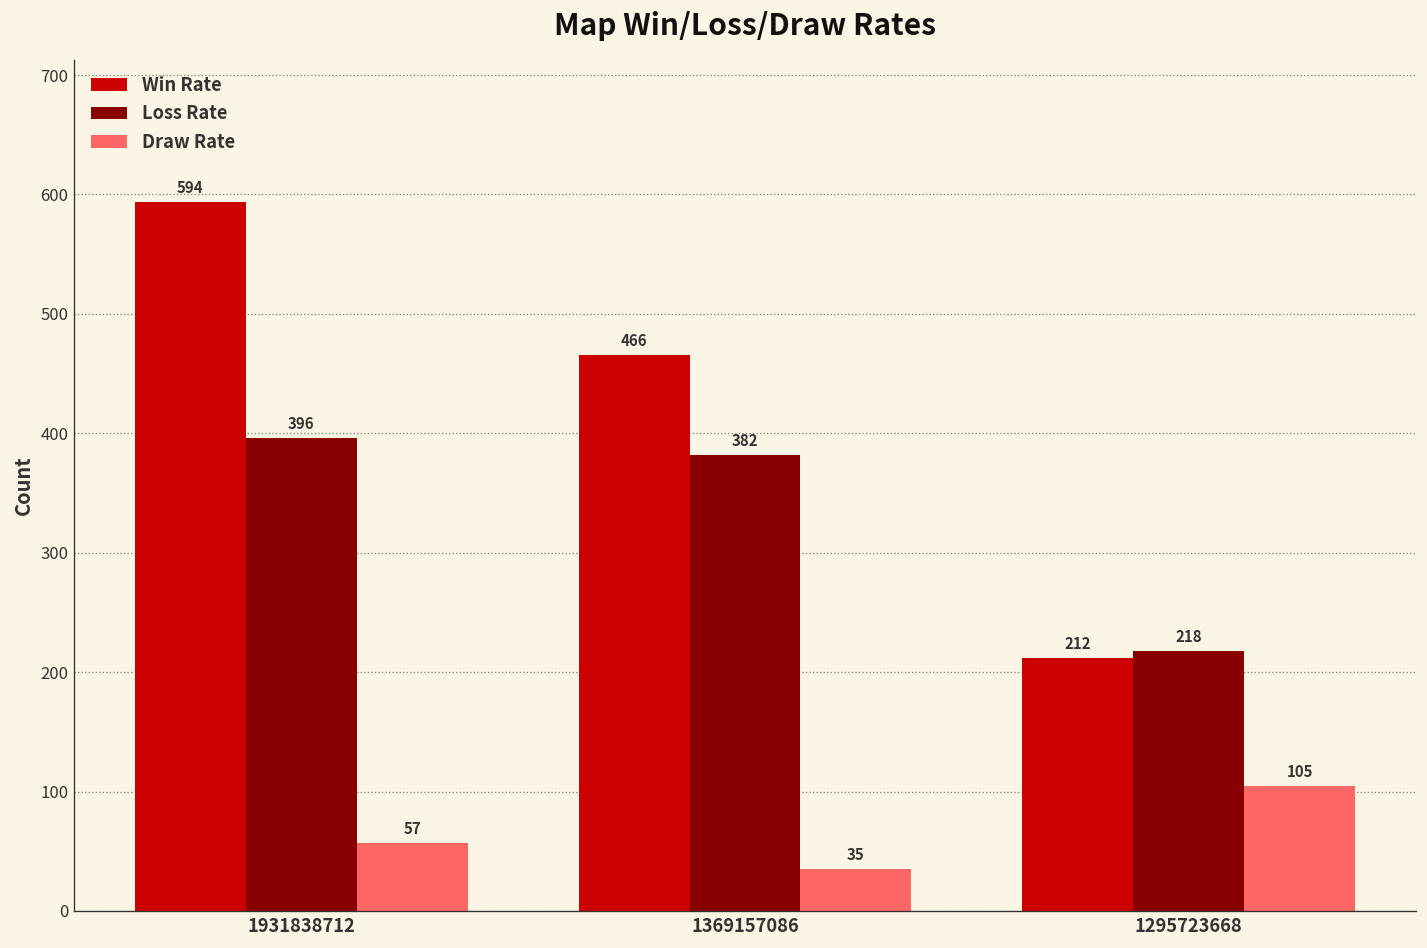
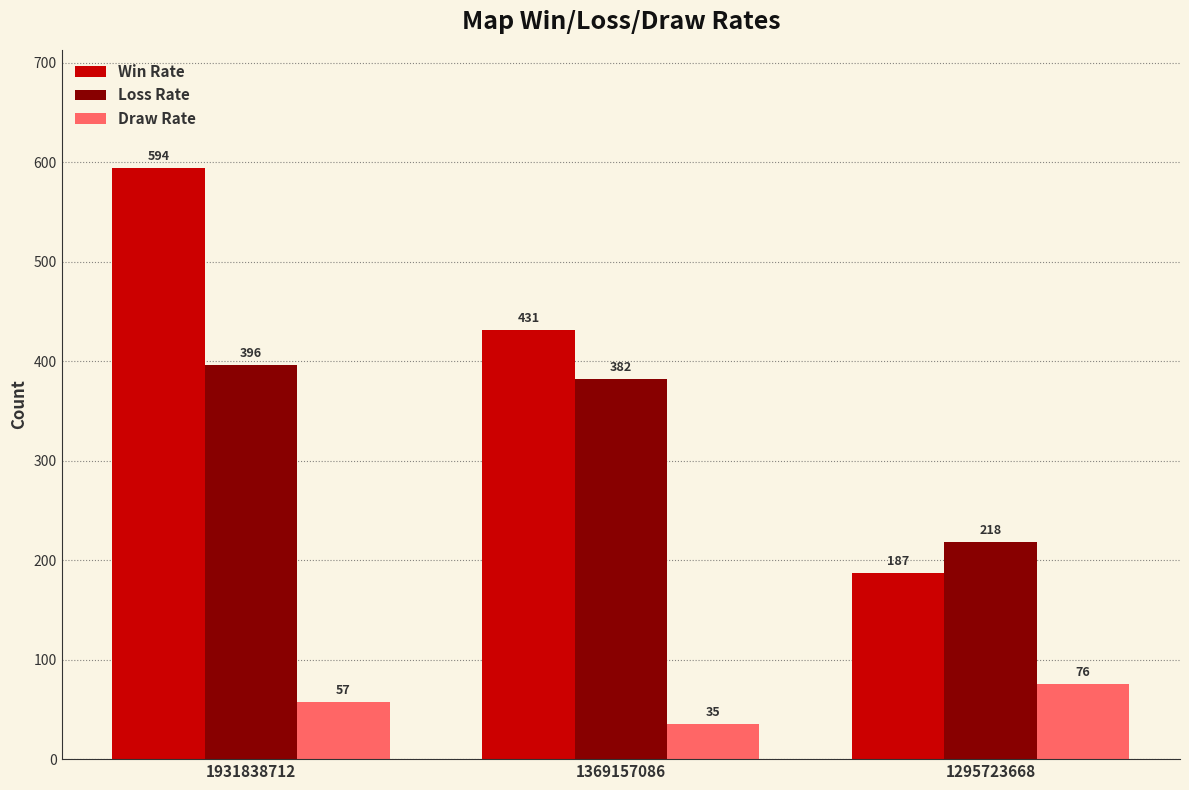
Win Rate, 1369157086: 466 -> 431
Win Rate, 1295723668: 212 -> 187
Draw Rate, 1295723668: 105 -> 76
